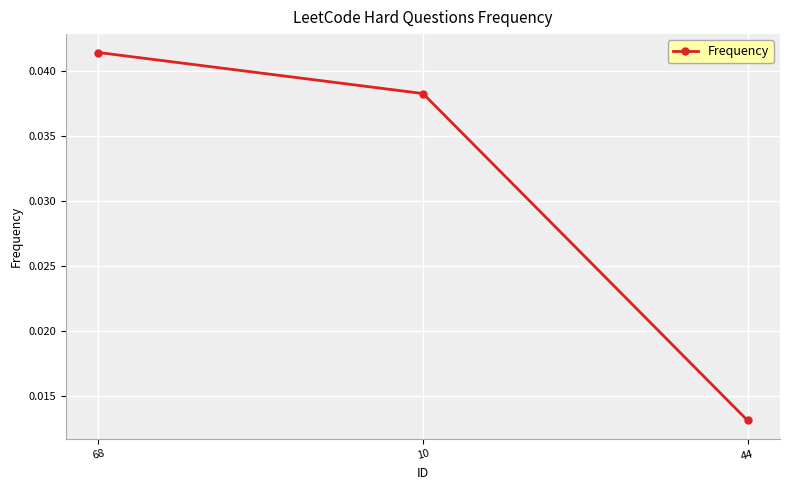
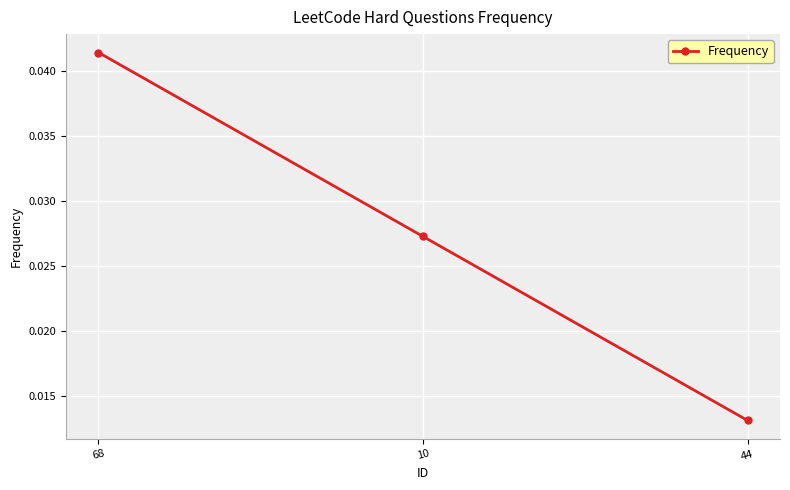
10: 0.0383 -> 0.0273
